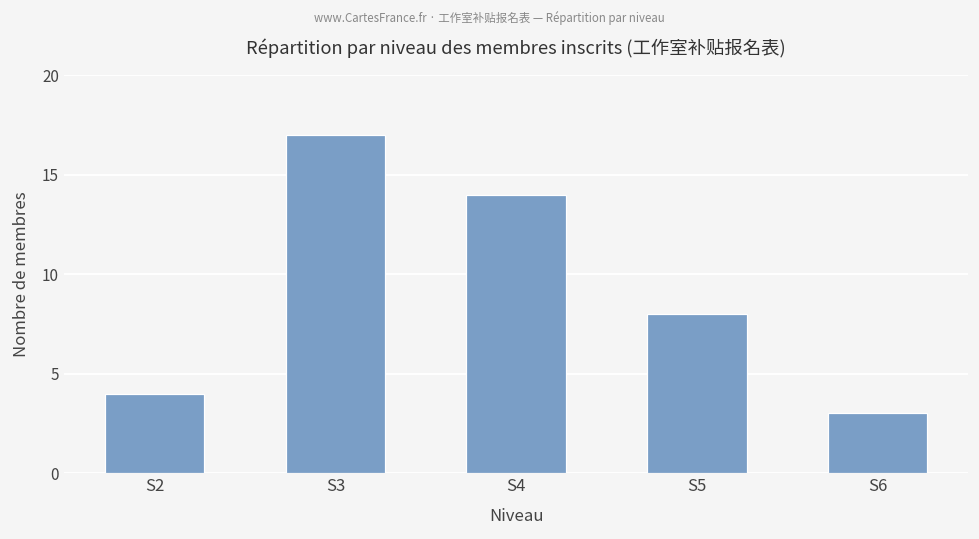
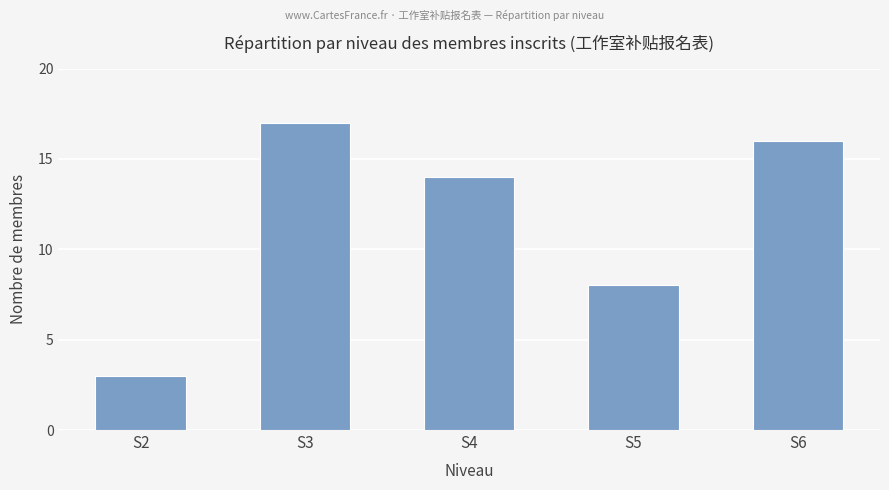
S2: 4 -> 3
S6: 3 -> 16
